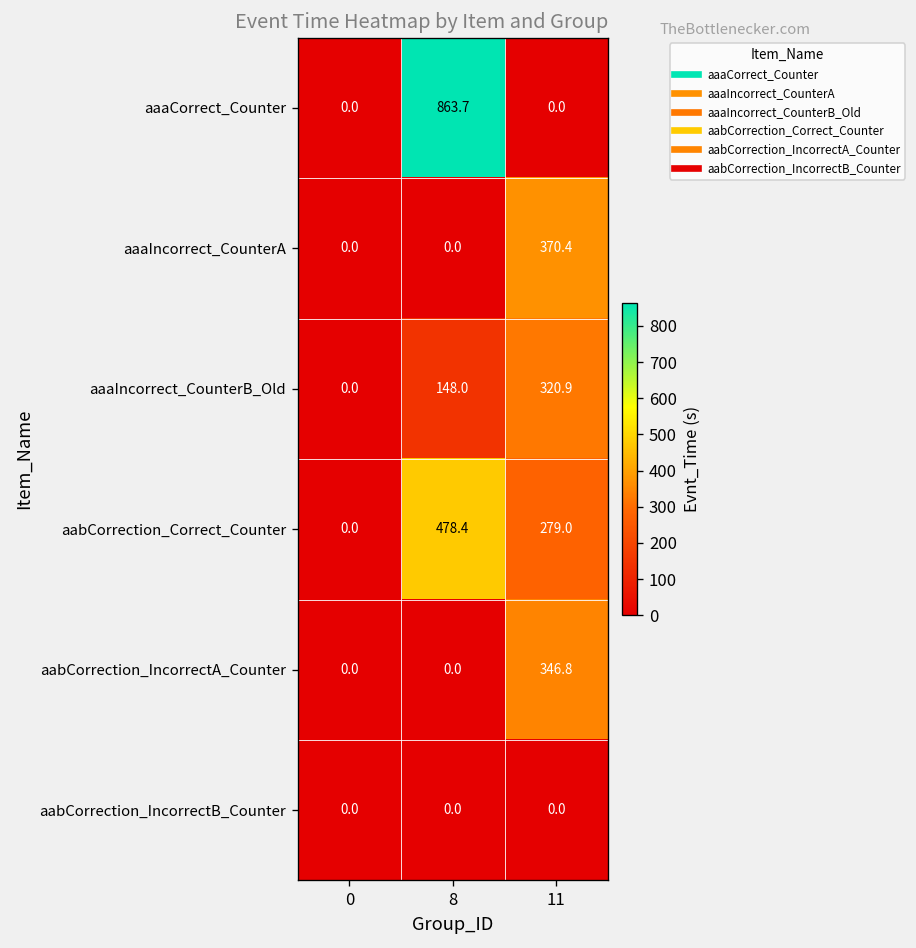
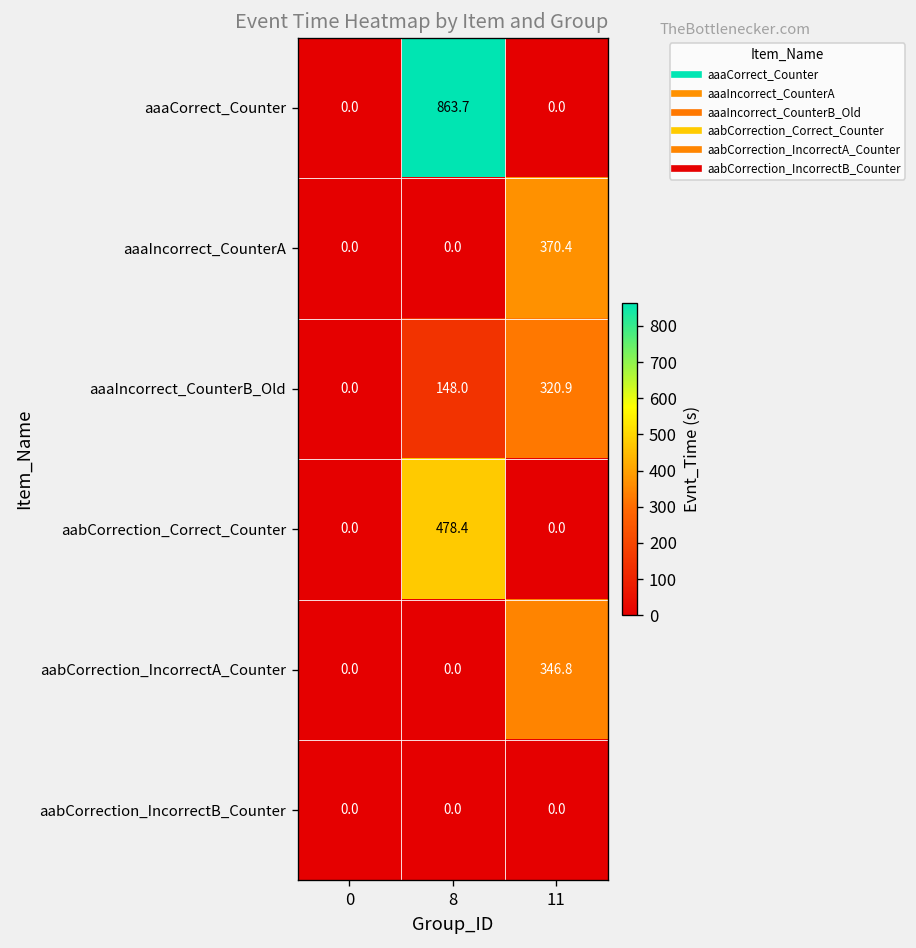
aabCorrection_Correct_Counter, 11: 279.0 -> 0.0
